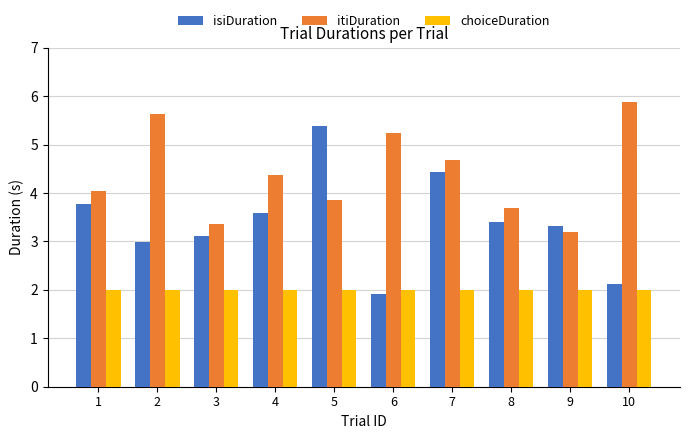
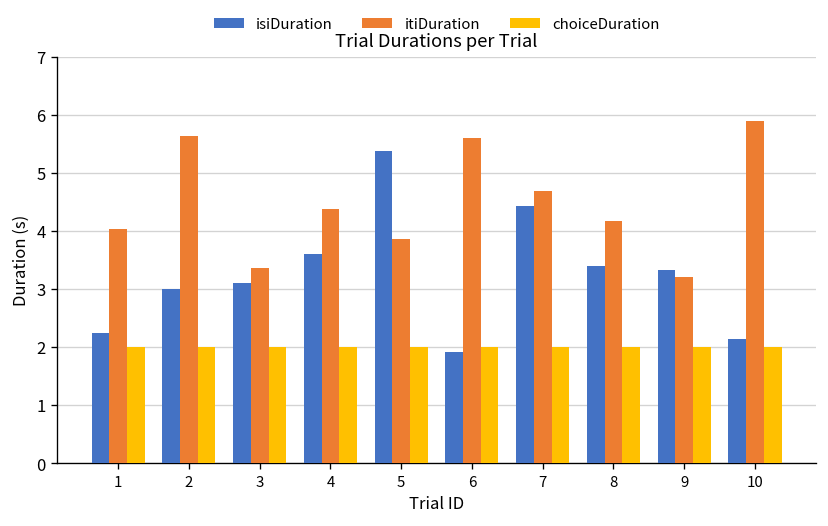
isiDuration, 1: 3.8 -> 2.2
itiDuration, 6: 5.2 -> 5.6
itiDuration, 8: 3.7 -> 4.2
